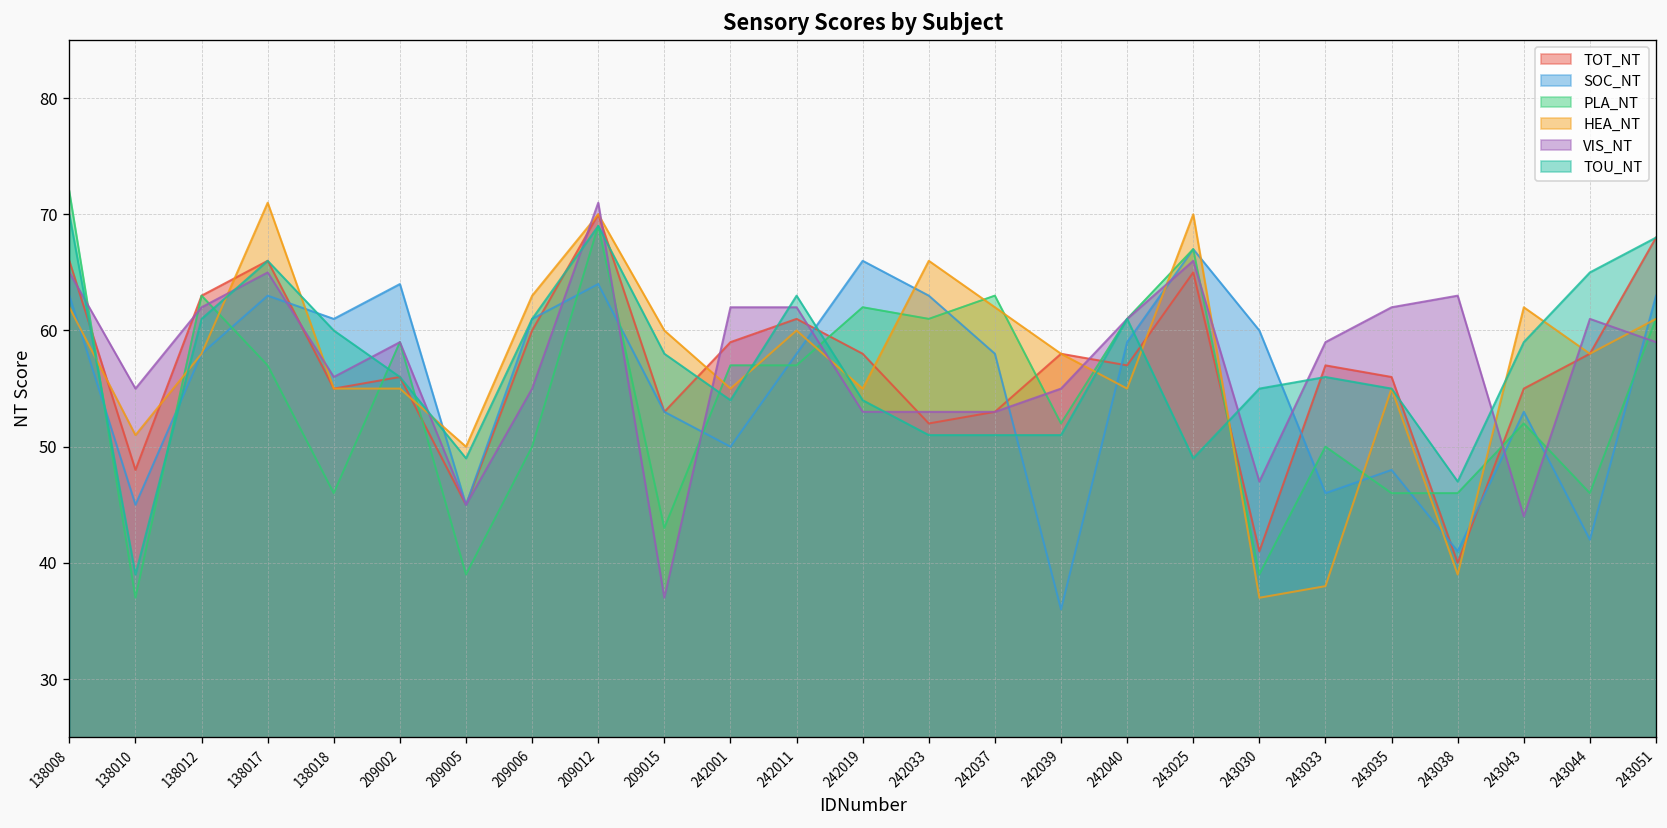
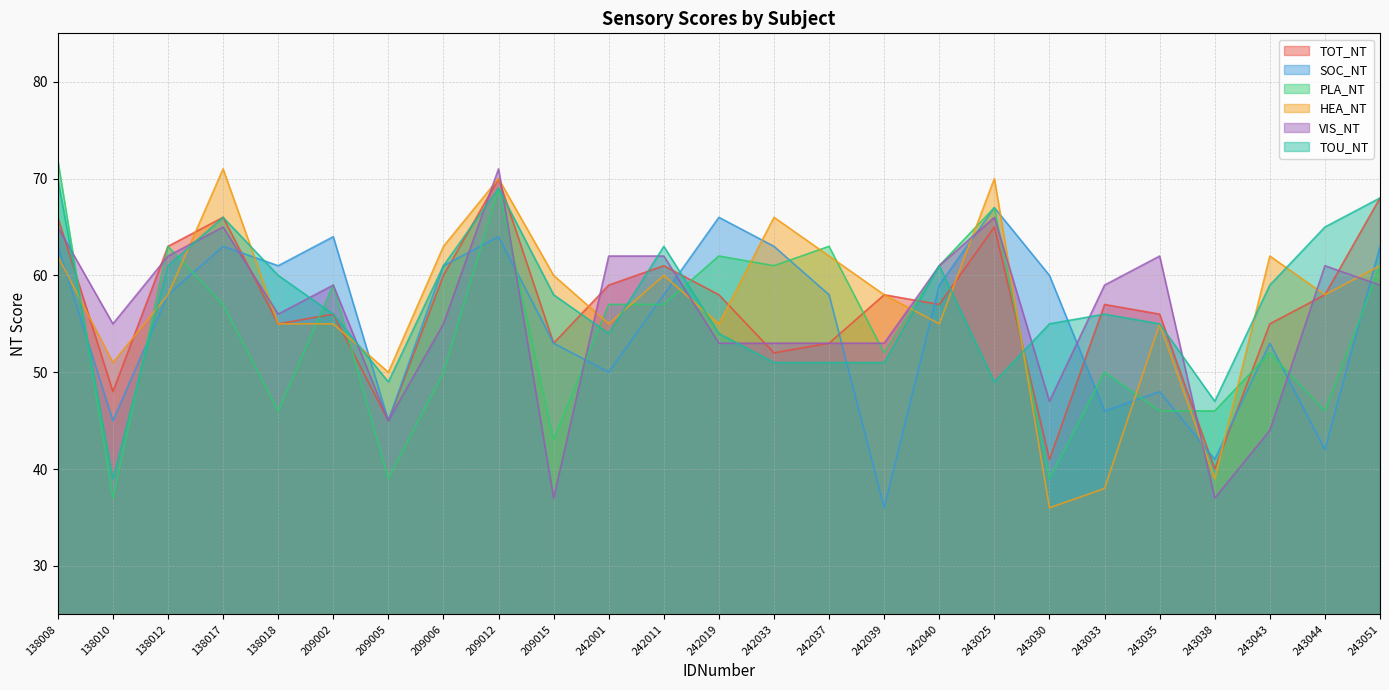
VIS_NT, 242039: 55 -> 53
HEA_NT, 243030: 37 -> 36
VIS_NT, 243038: 63 -> 37
